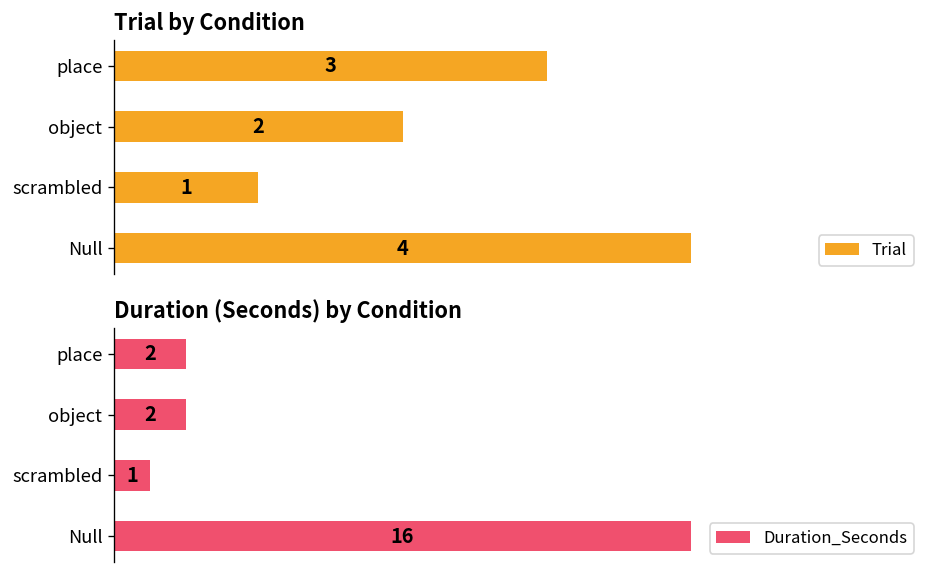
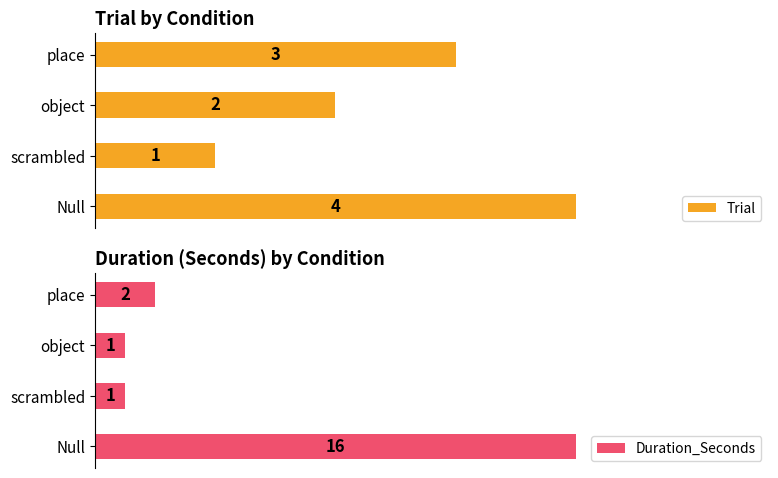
Duration (Seconds) by Condition, object: 2 -> 1
